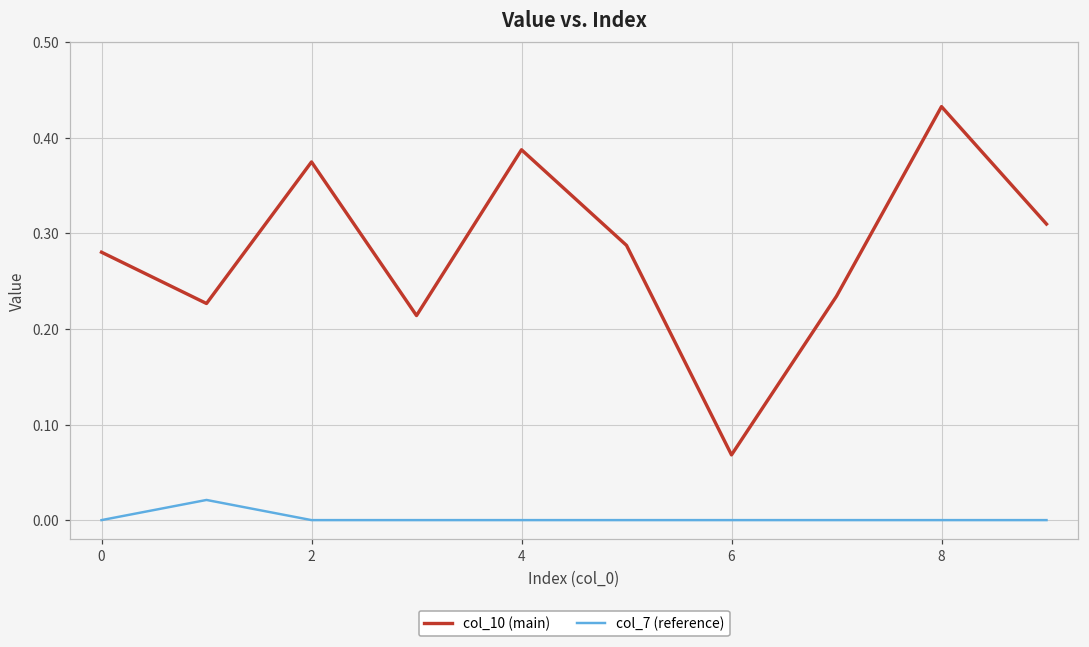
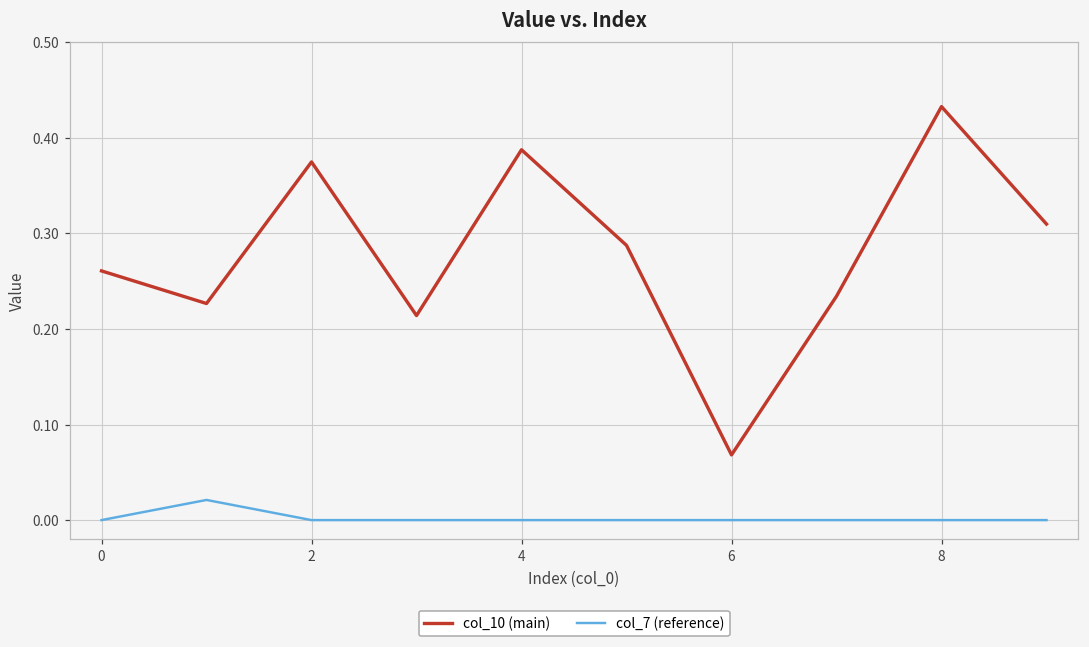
col_10 (main), 0: 0.28 -> 0.26
